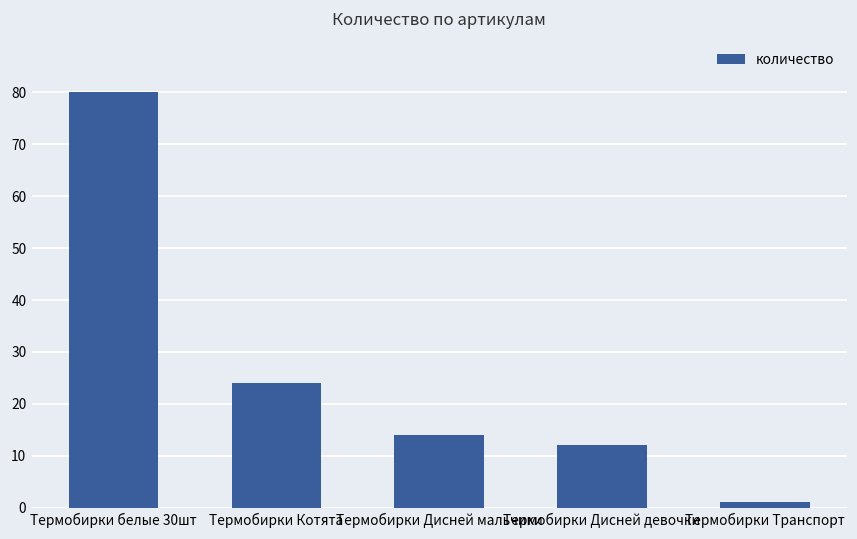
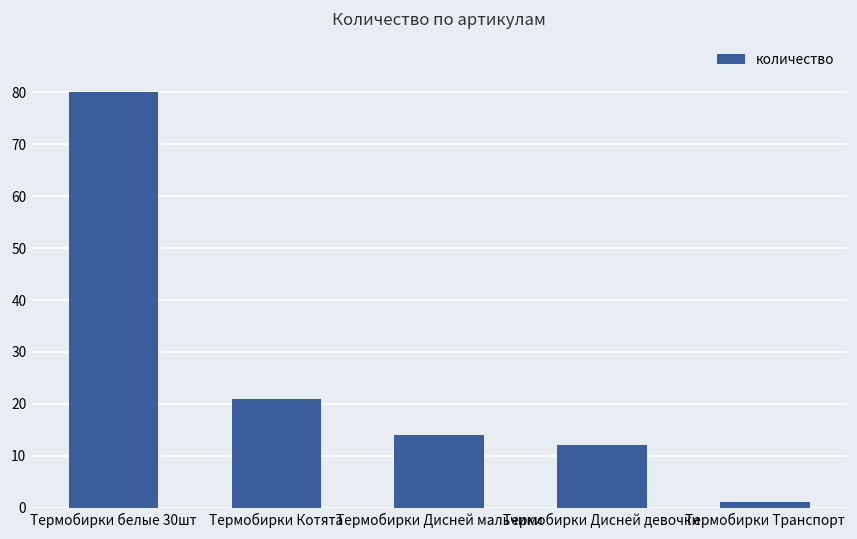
Термобирки Котята: 24 -> 21
